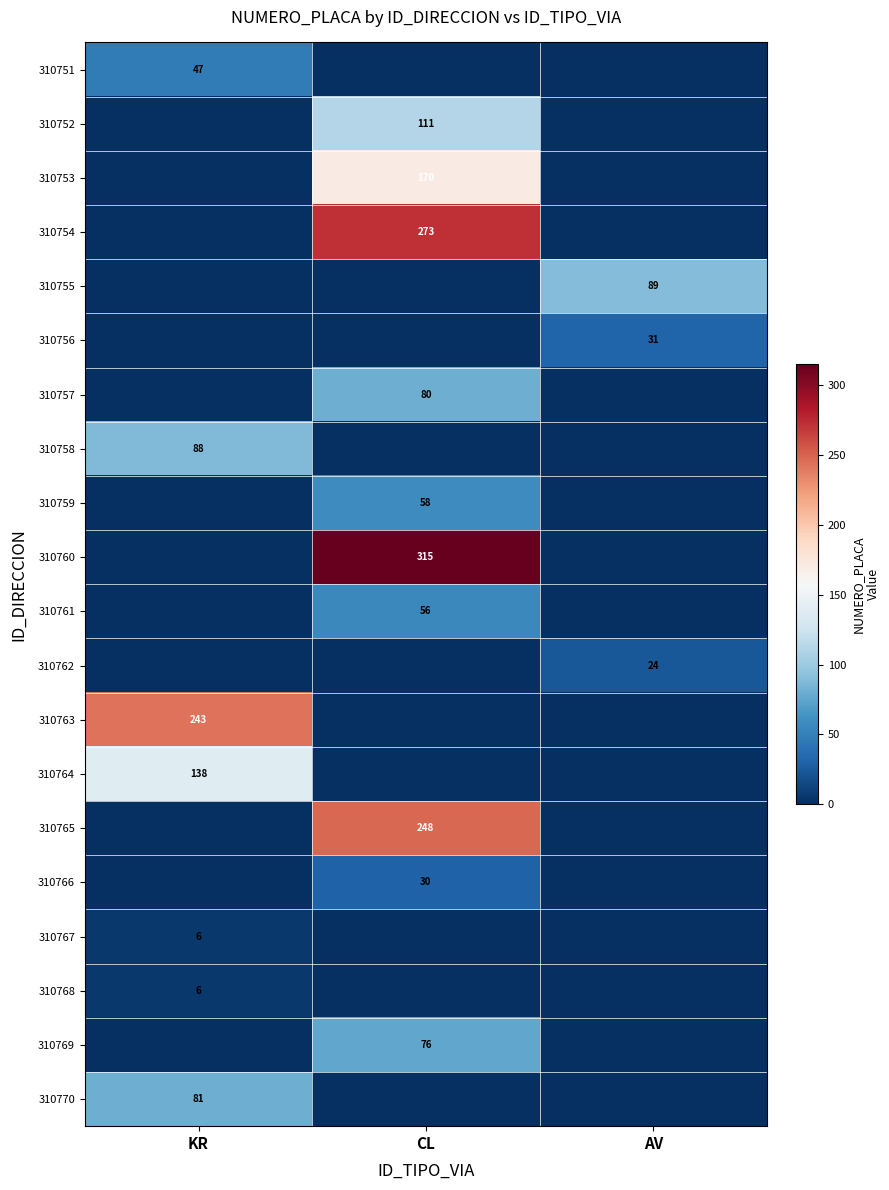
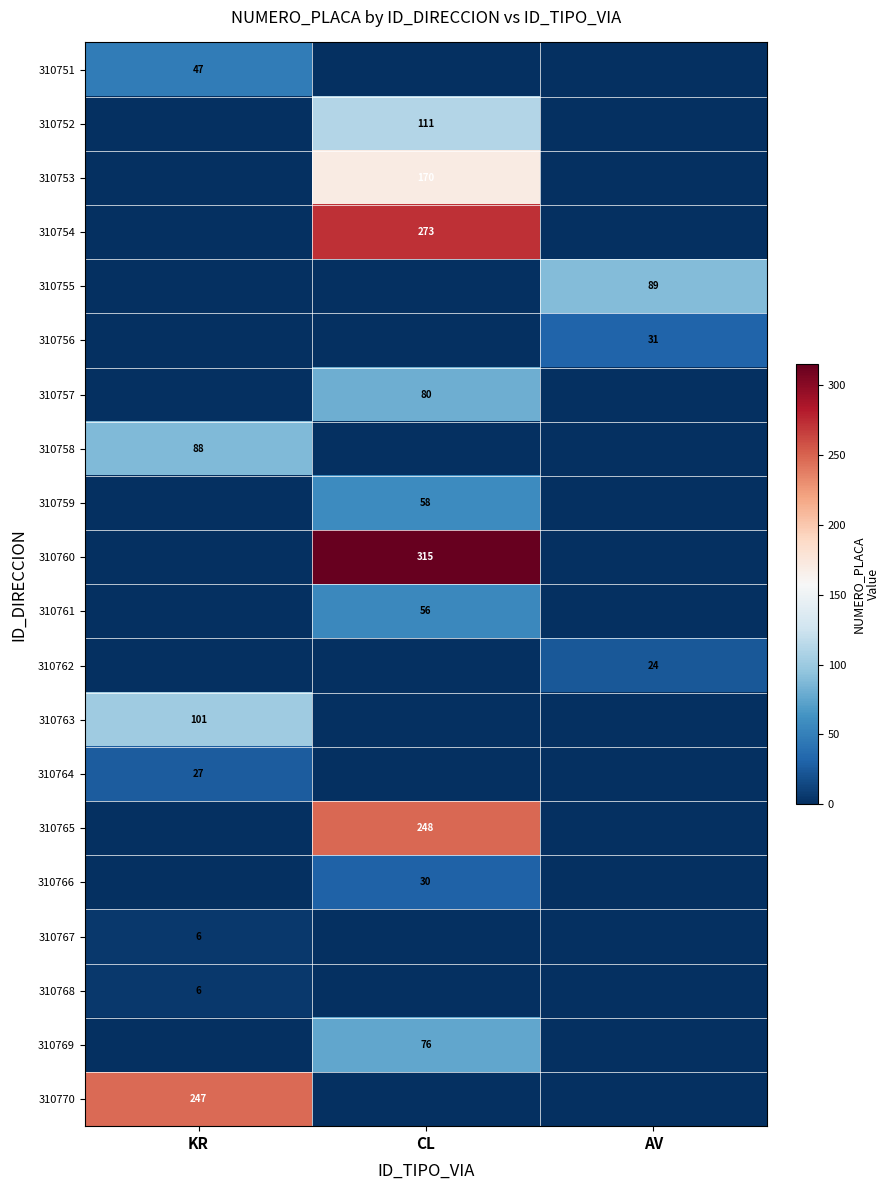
310763, KR: 243 -> 101
310764, KR: 138 -> 27
310770, KR: 81 -> 247
